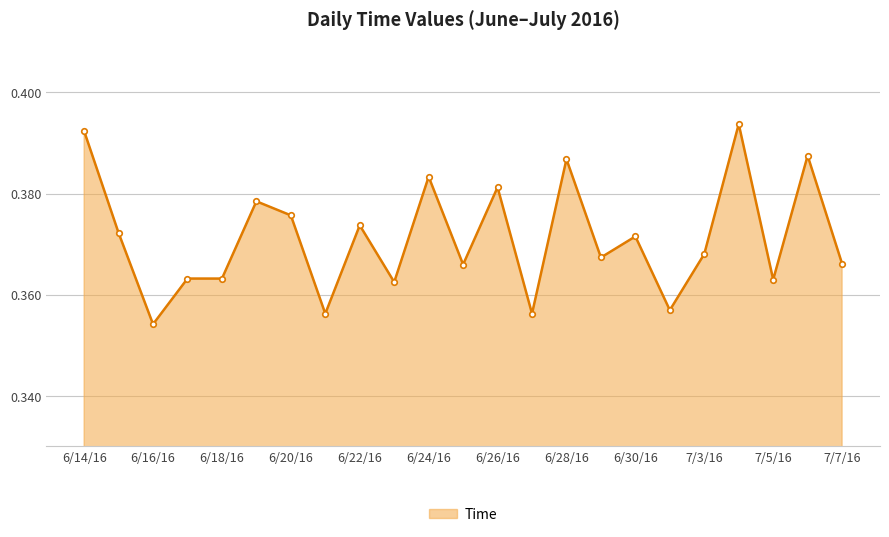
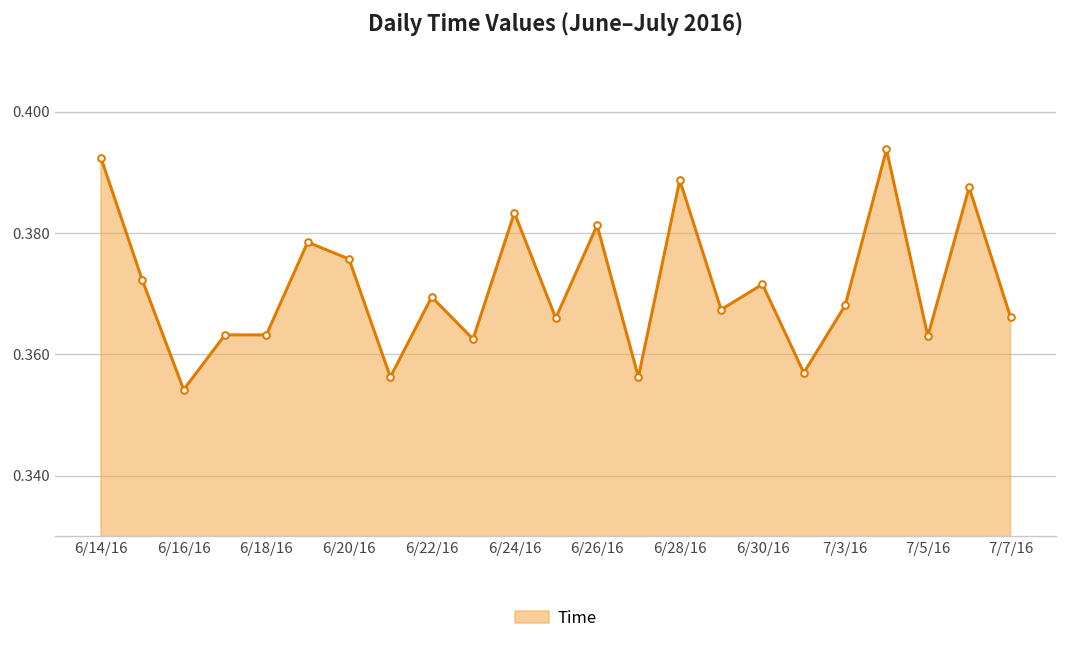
6/22/16: 0.374 -> 0.369
6/28/16: 0.387 -> 0.389
